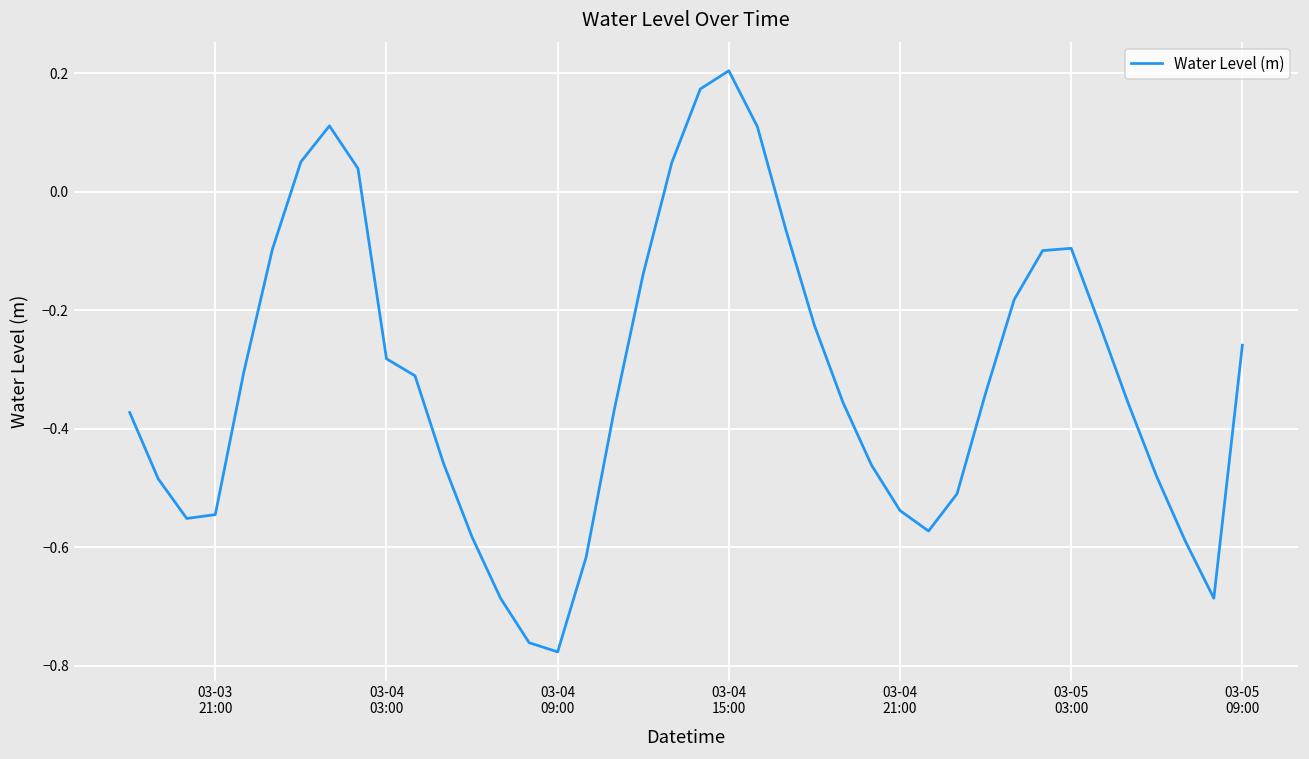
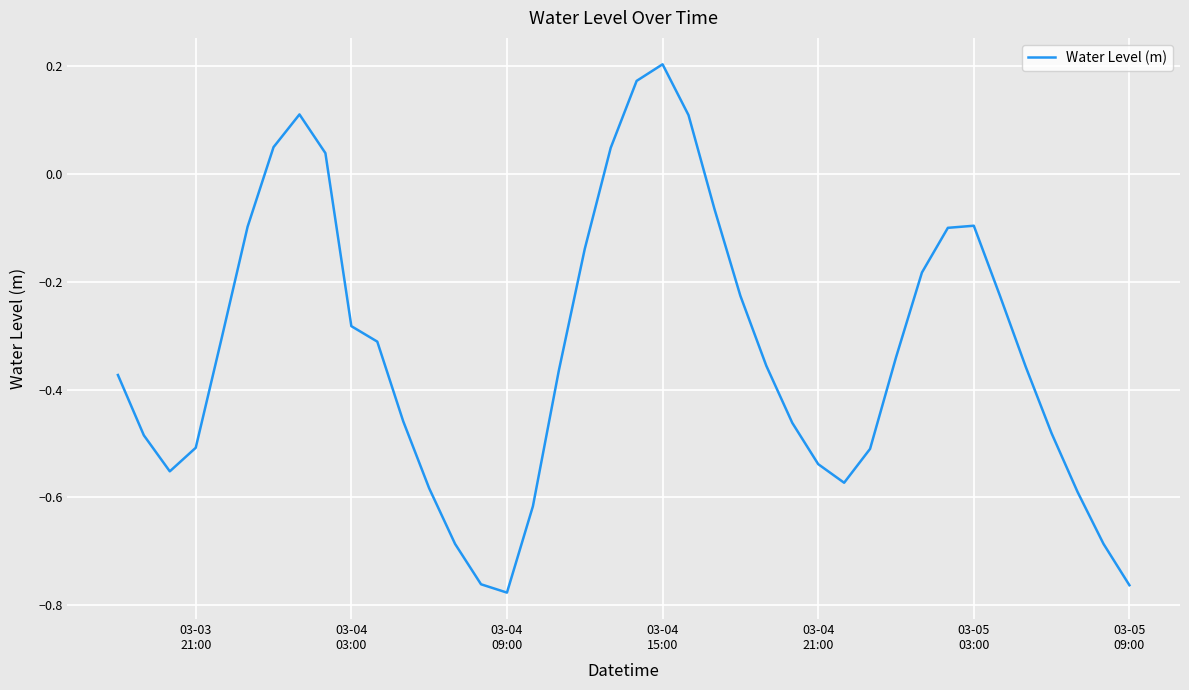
03-03 21:00: -0.55 -> -0.51
03-05 09:00: -0.26 -> -0.76
